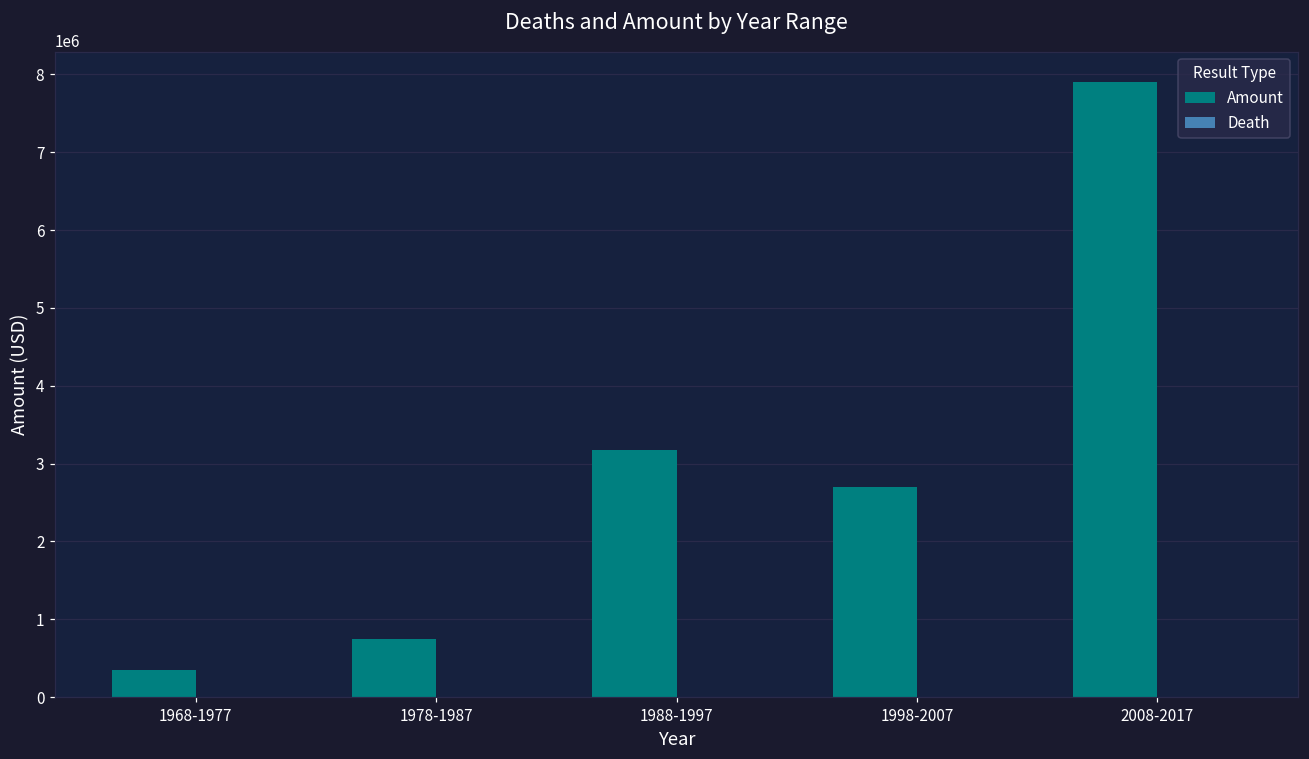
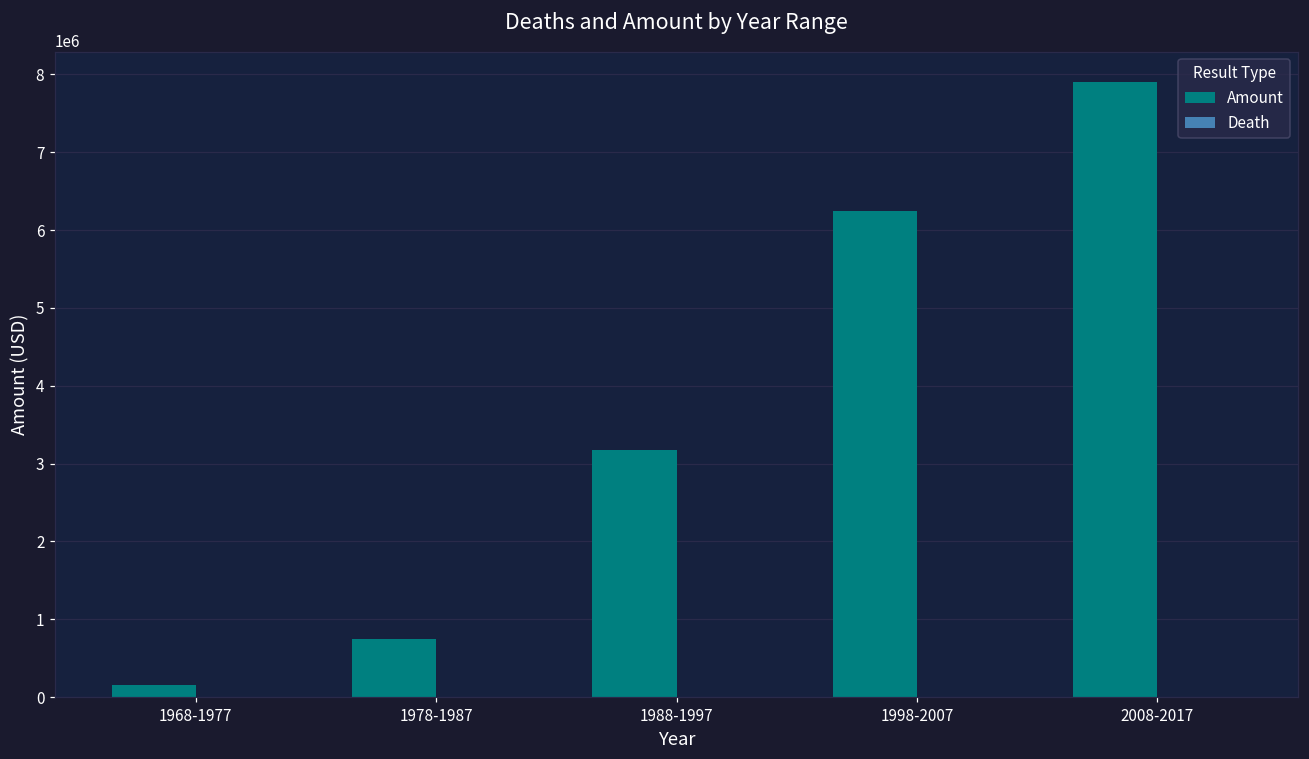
Amount, 1968-1977: 400000 -> 200000
Amount, 1998-2007: 2700000 -> 6300000
